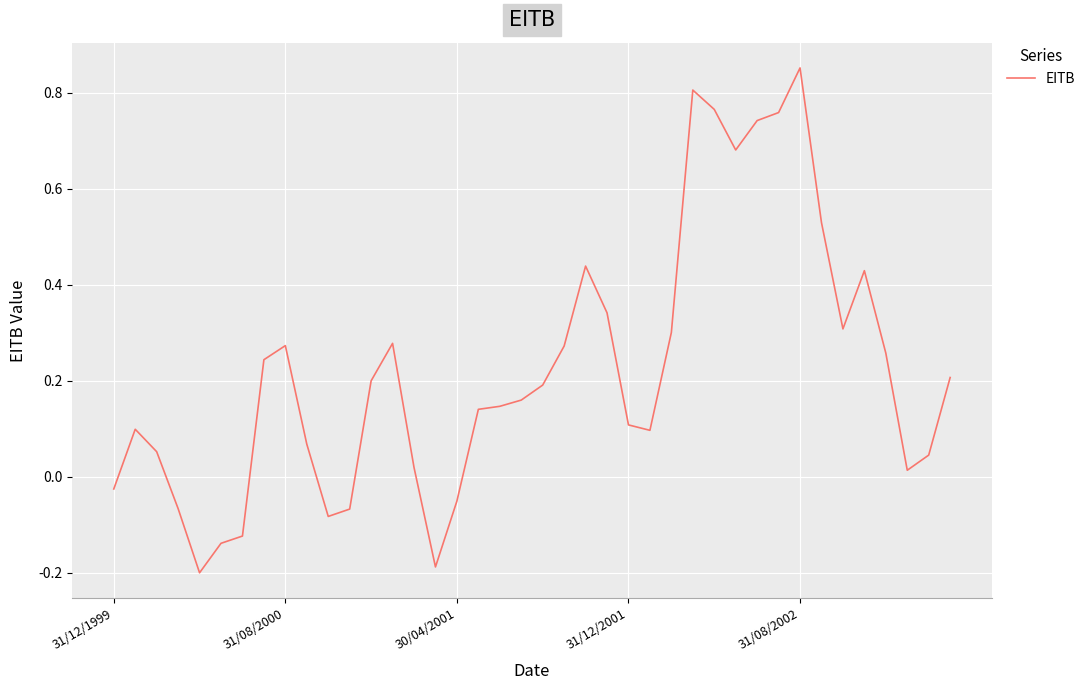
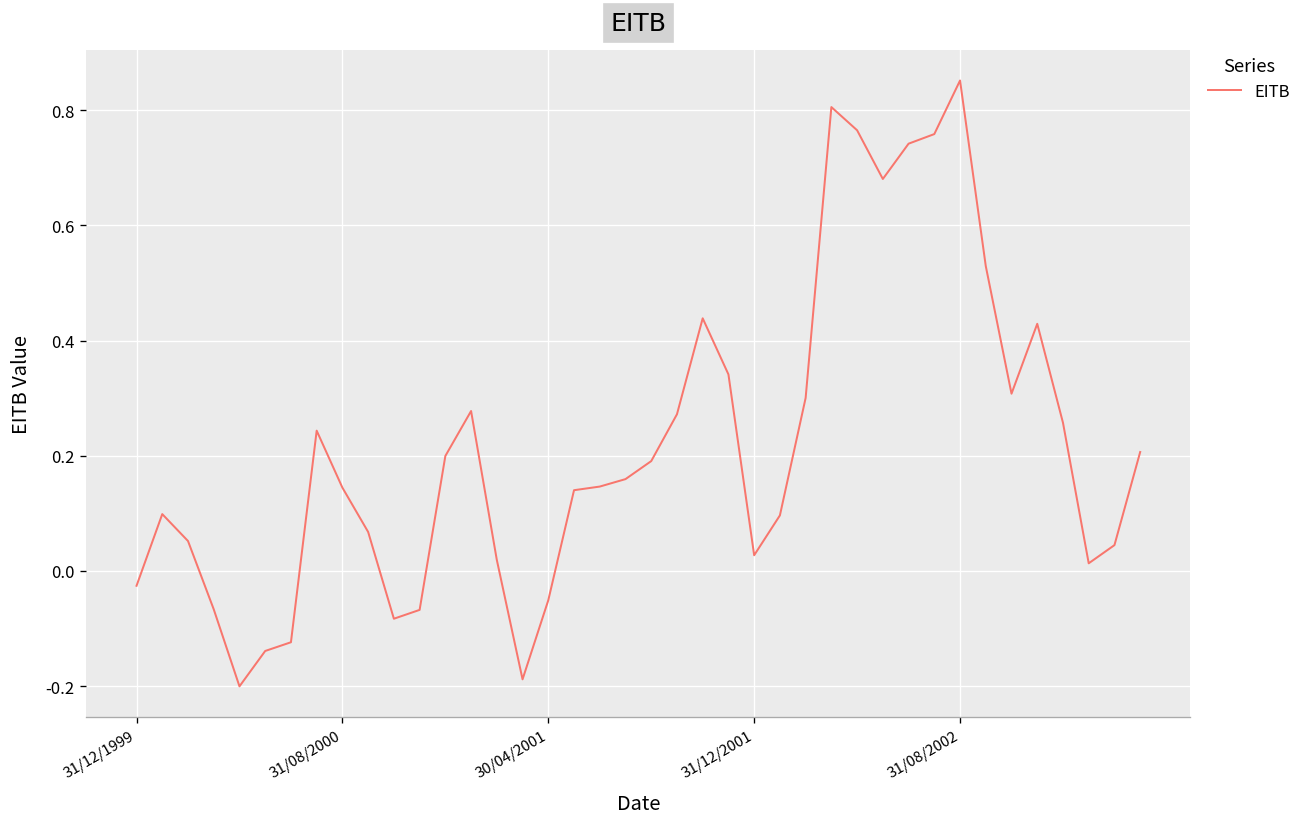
31/08/2000: 0.27 -> 0.14
31/12/2001: 0.11 -> 0.03
